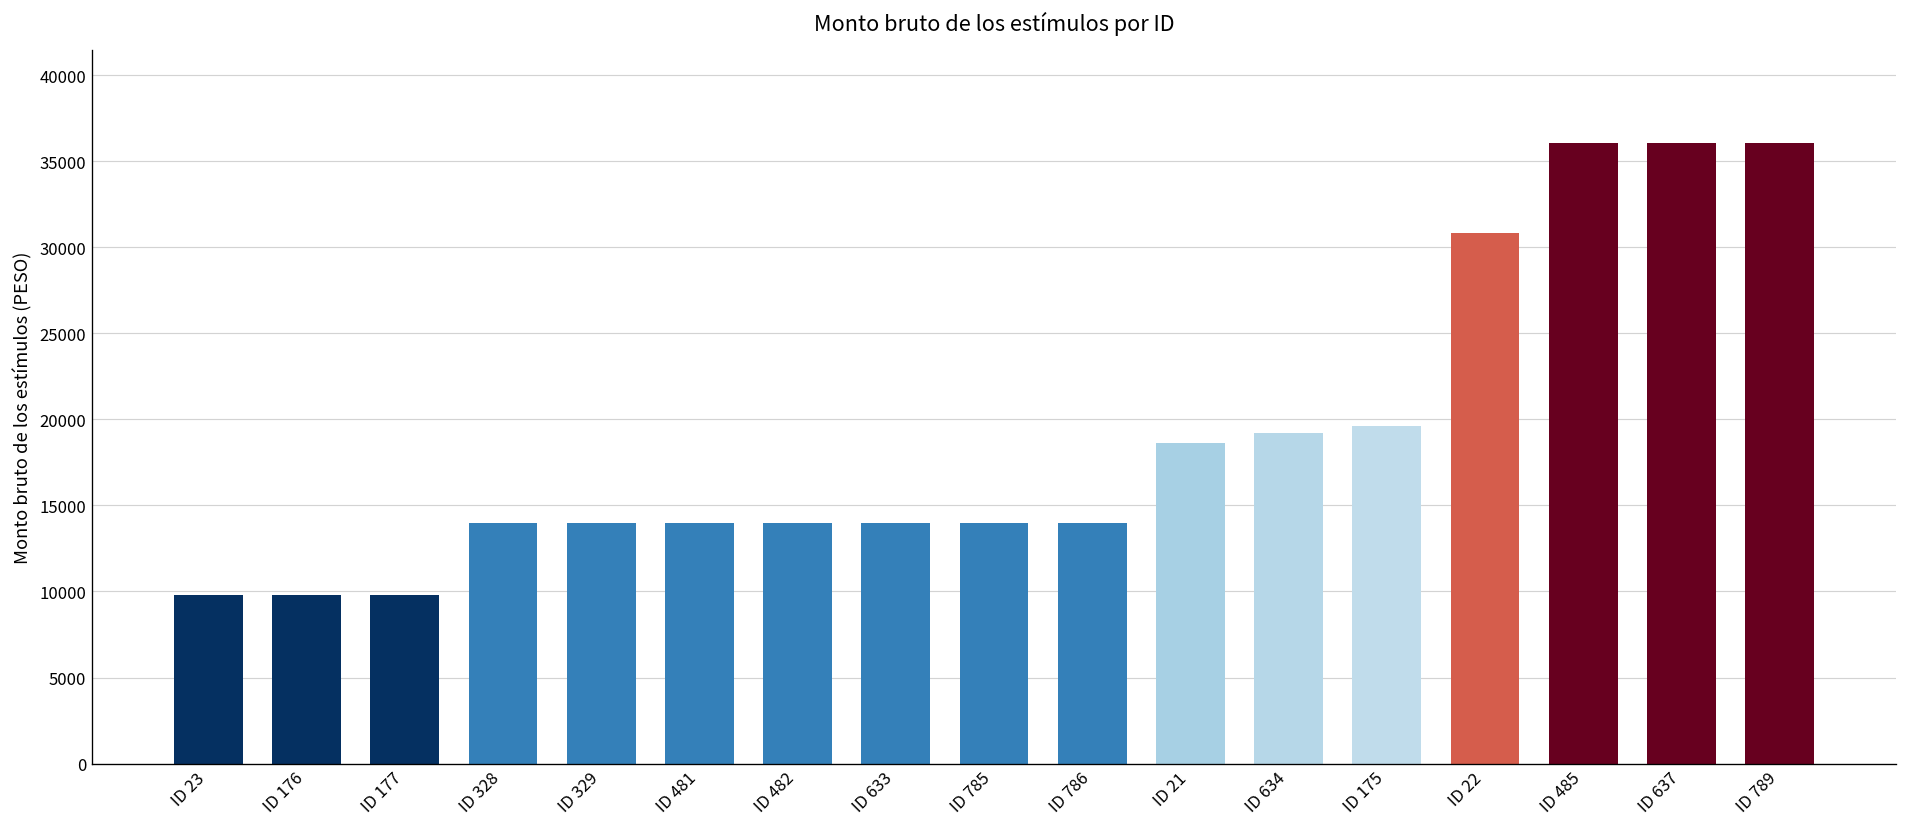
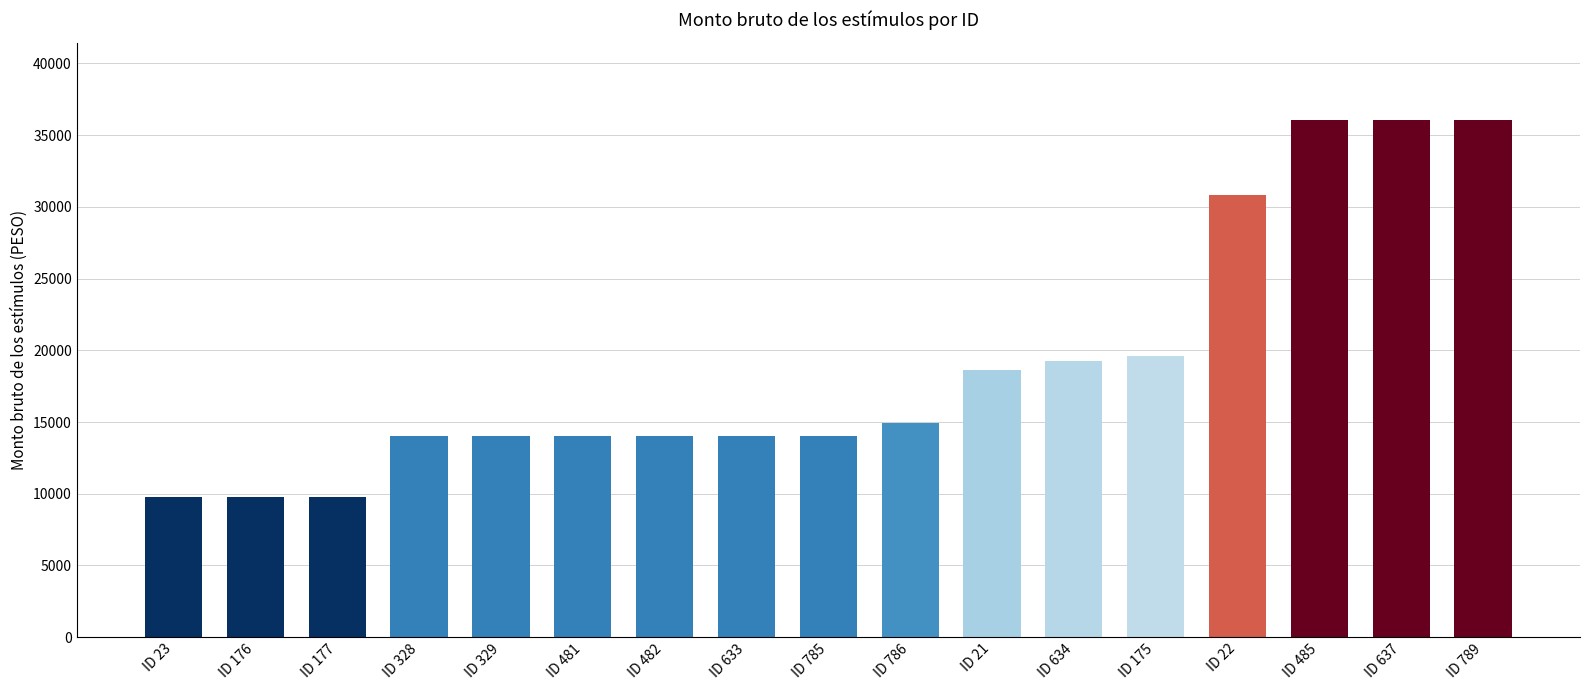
ID 786: 14000 -> 14900
